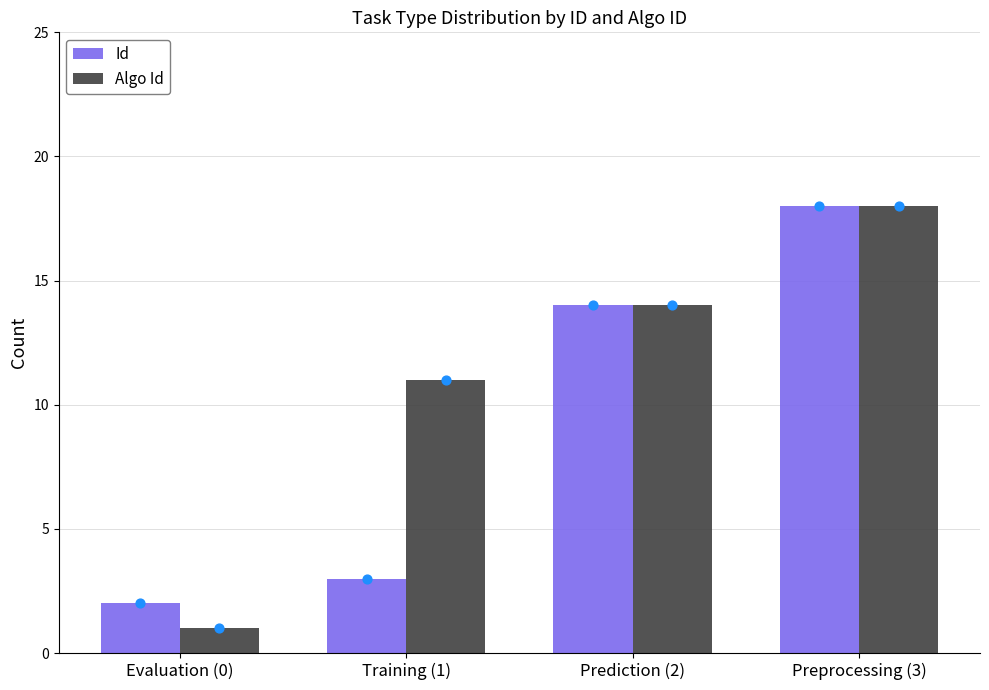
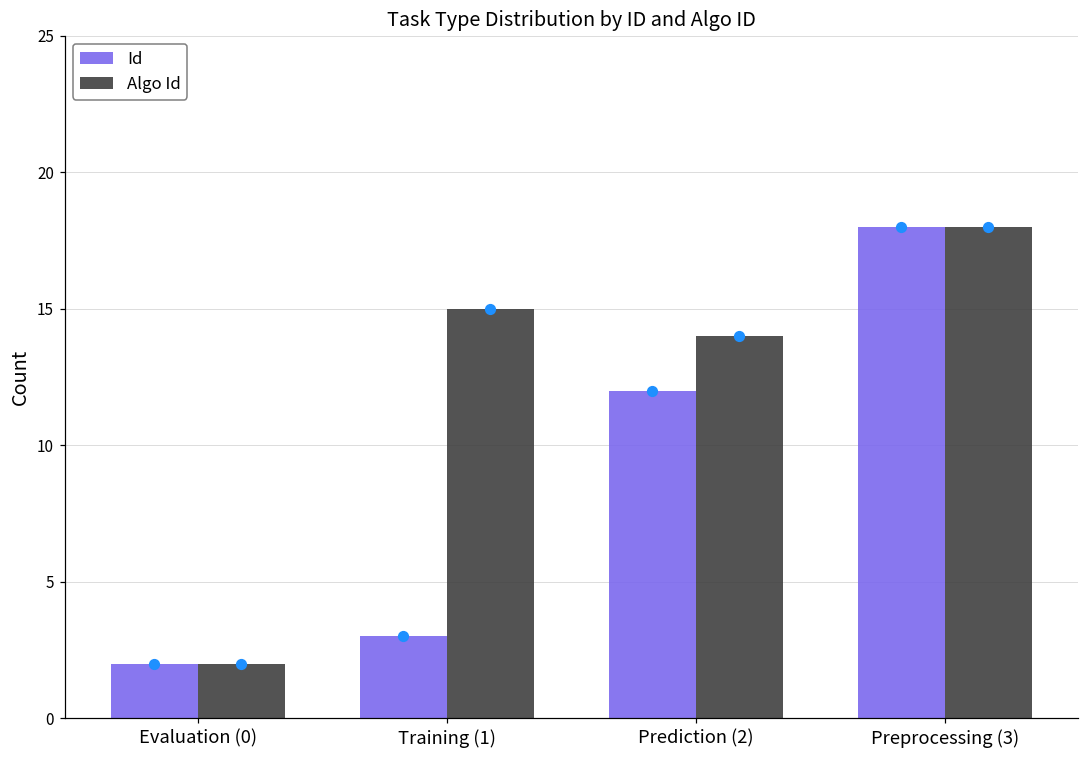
Algo Id, Evaluation (0): 1 -> 2
Algo Id, Training (1): 11 -> 15
Id, Prediction (2): 14 -> 12
